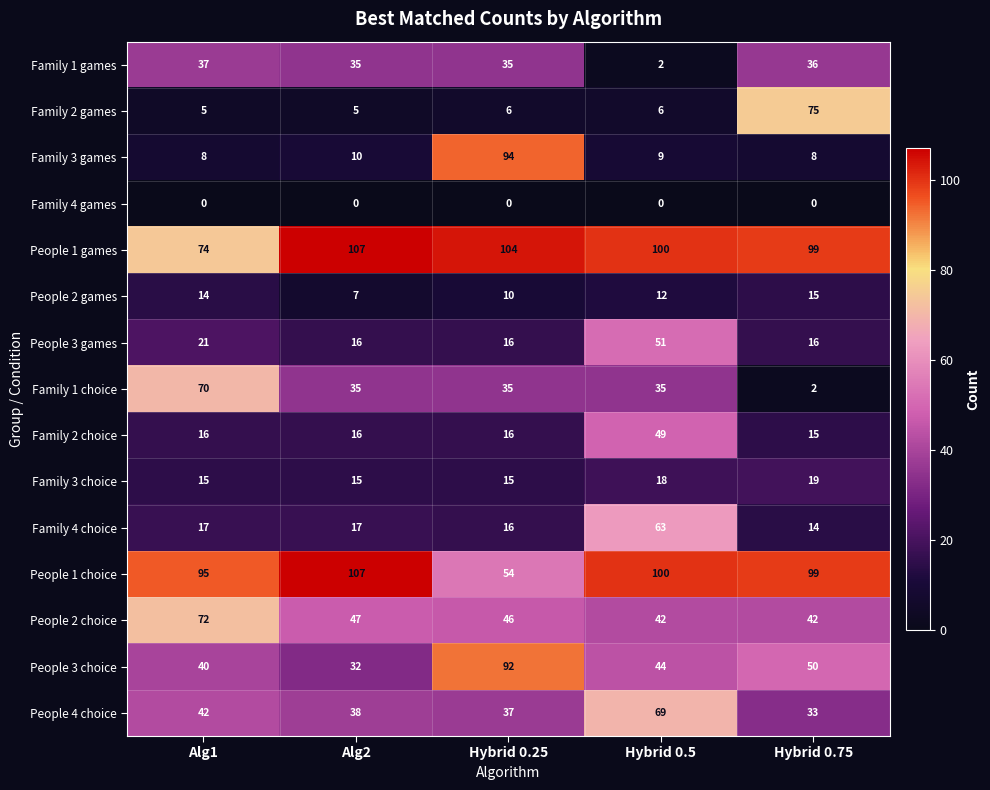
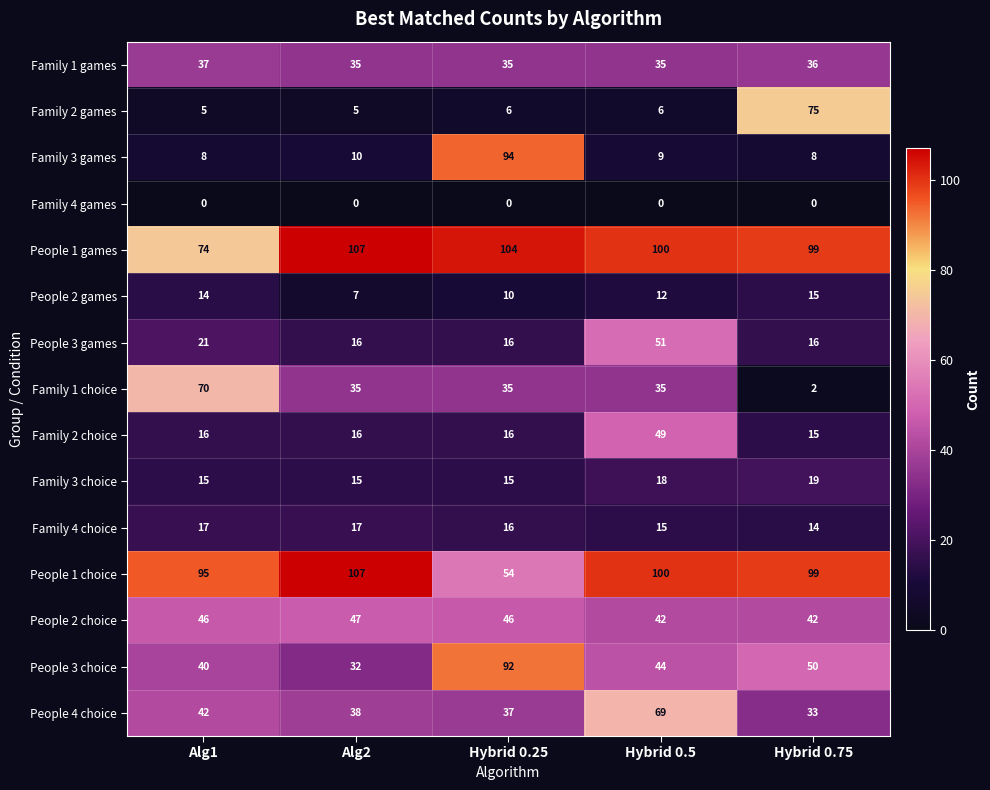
Family 1 games, Hybrid 0.5: 2 -> 35
Family 4 choice, Hybrid 0.5: 63 -> 15
People 2 choice, Alg1: 72 -> 46
